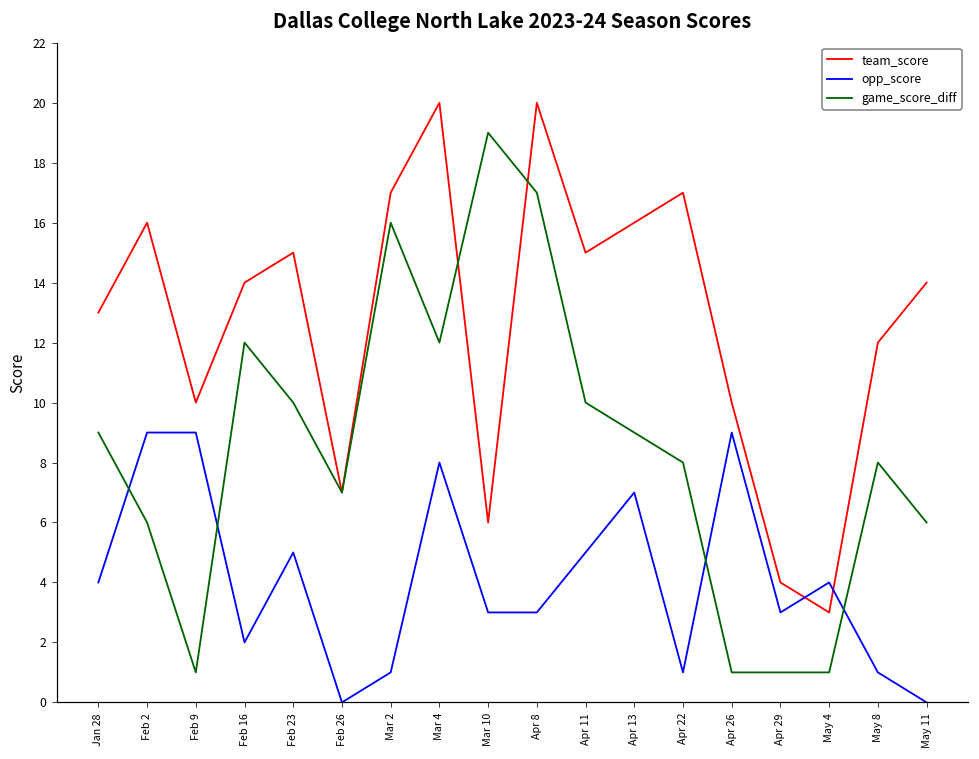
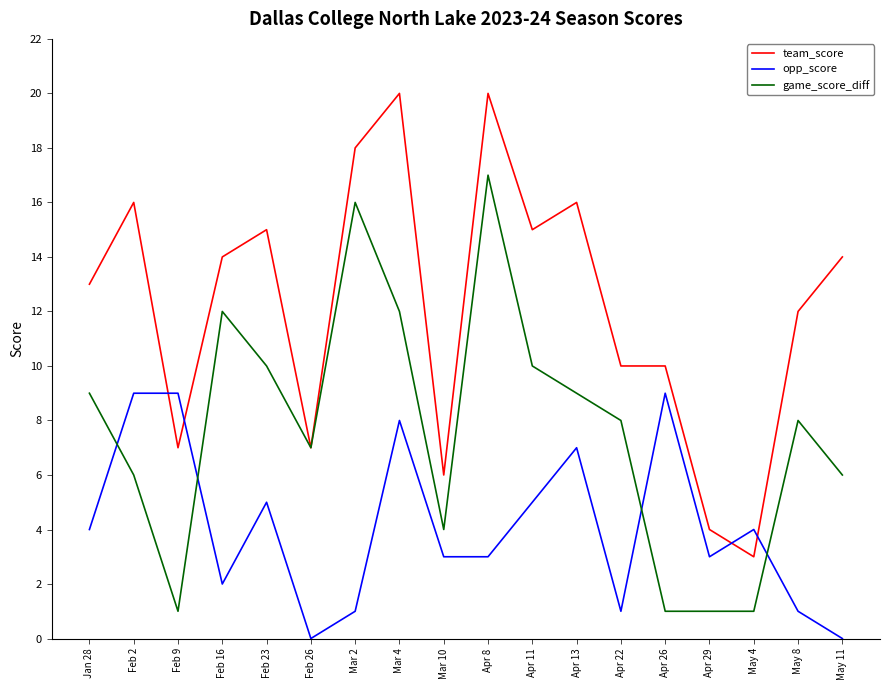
team_score, Feb 9: 10 -> 7
team_score, Mar 2: 17 -> 18
game_score_diff, Mar 10: 19 -> 4
team_score, Apr 22: 17 -> 10
